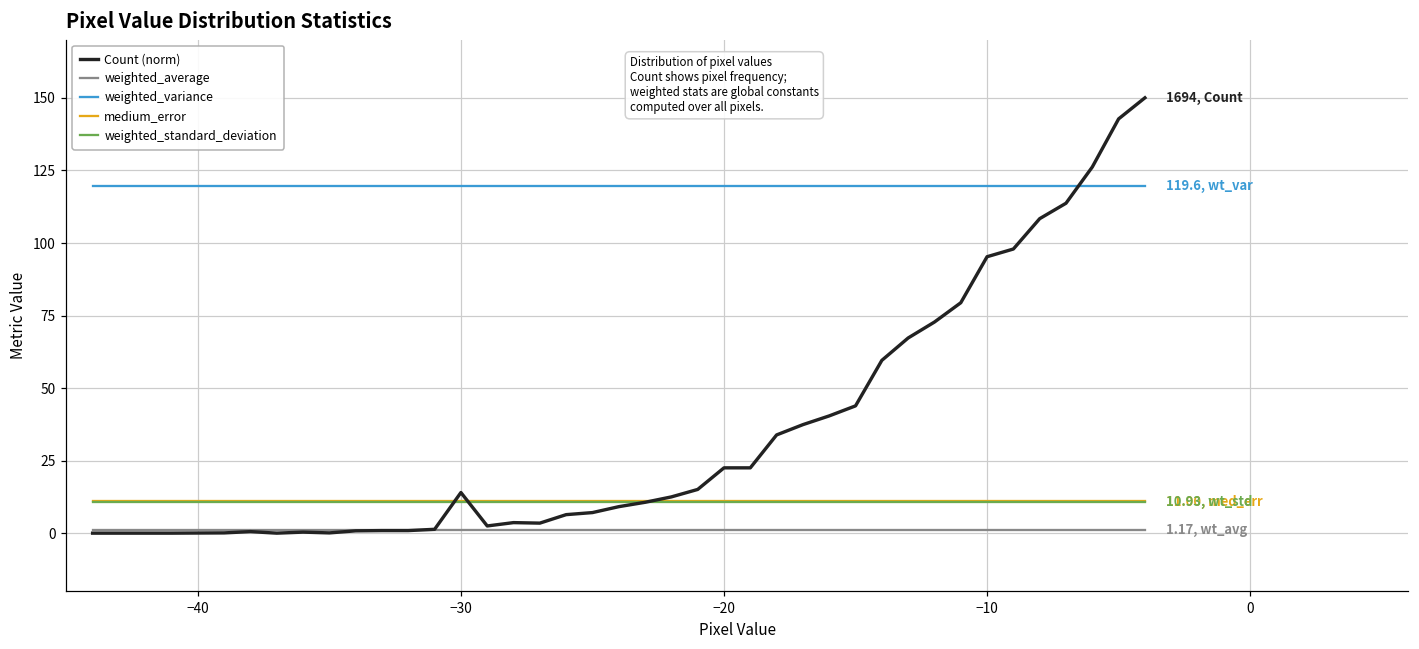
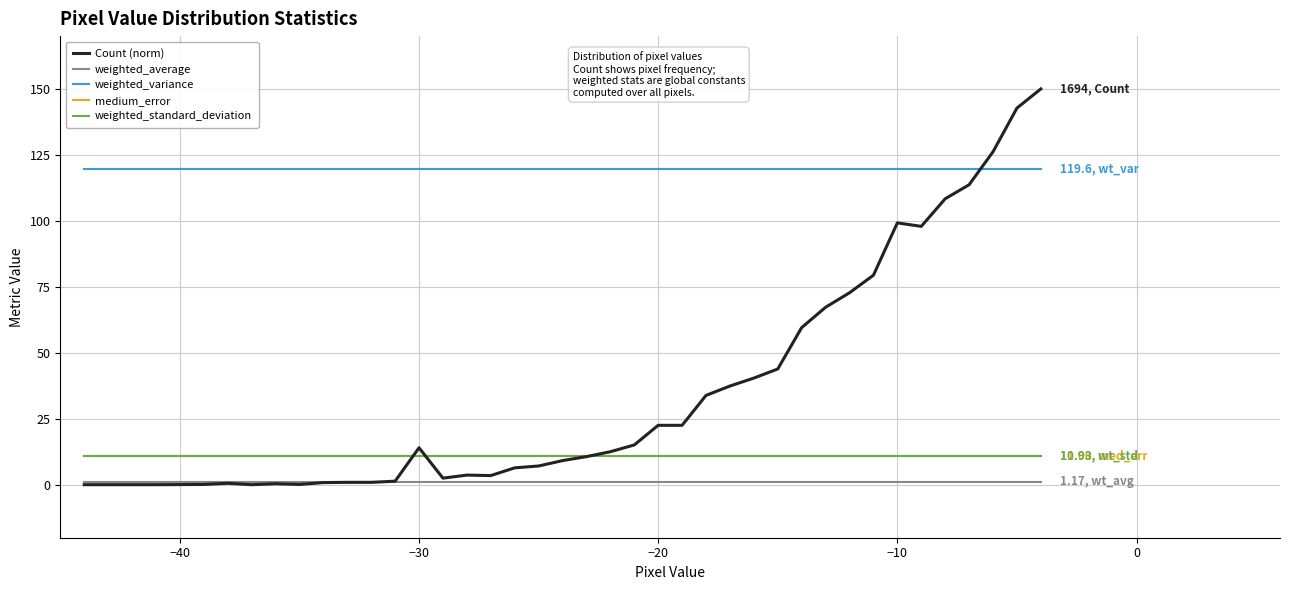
Count (norm), −10: 95 -> 99
